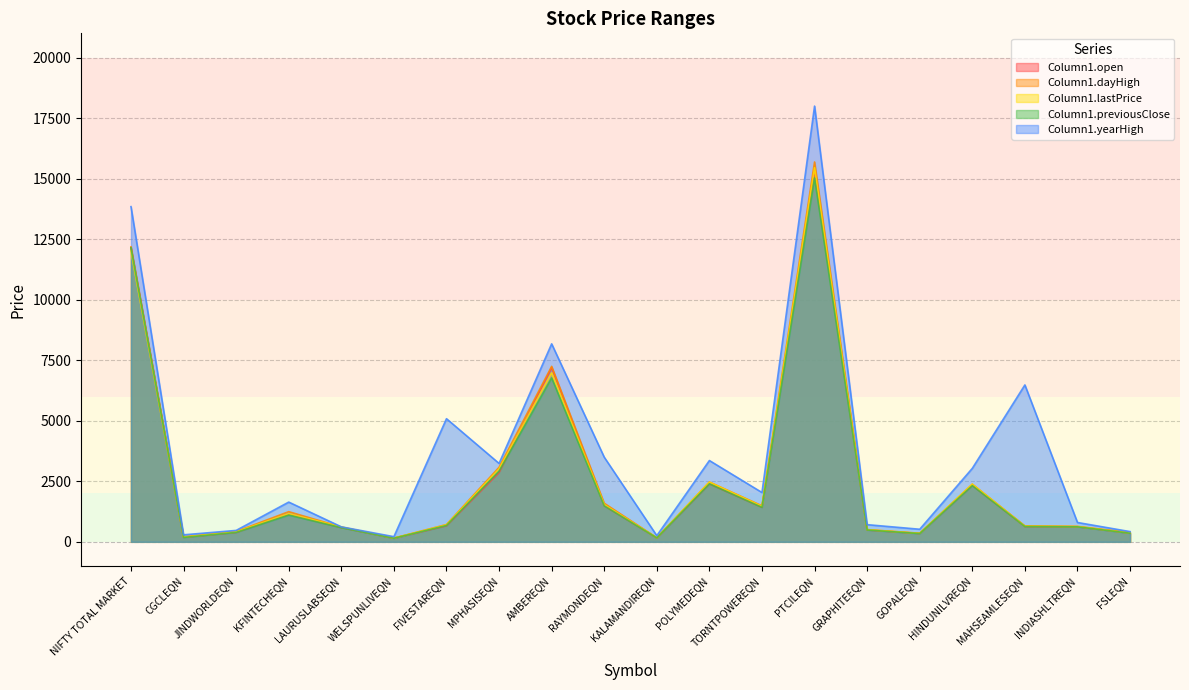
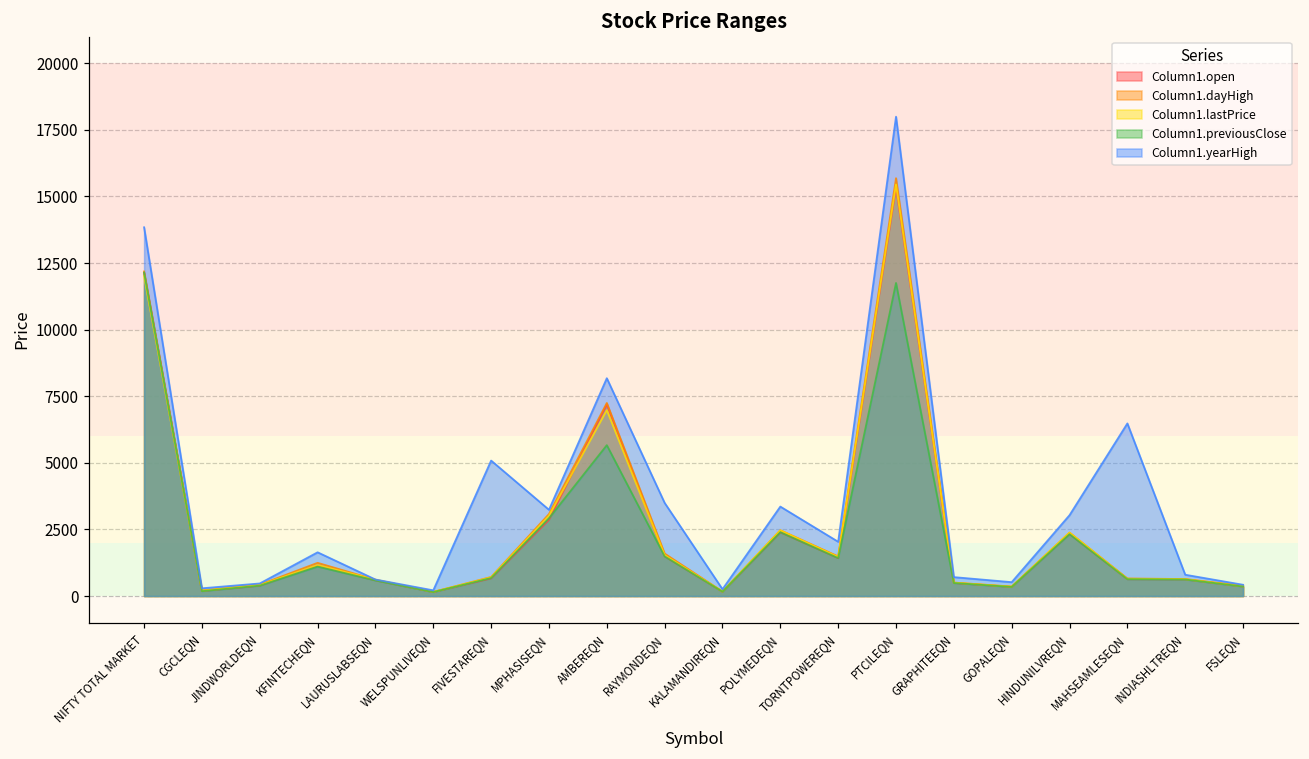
Column1.previousClose, AMBEREQN: 6800 -> 5700
Column1.previousClose, PTCILEQN: 15000 -> 11800
